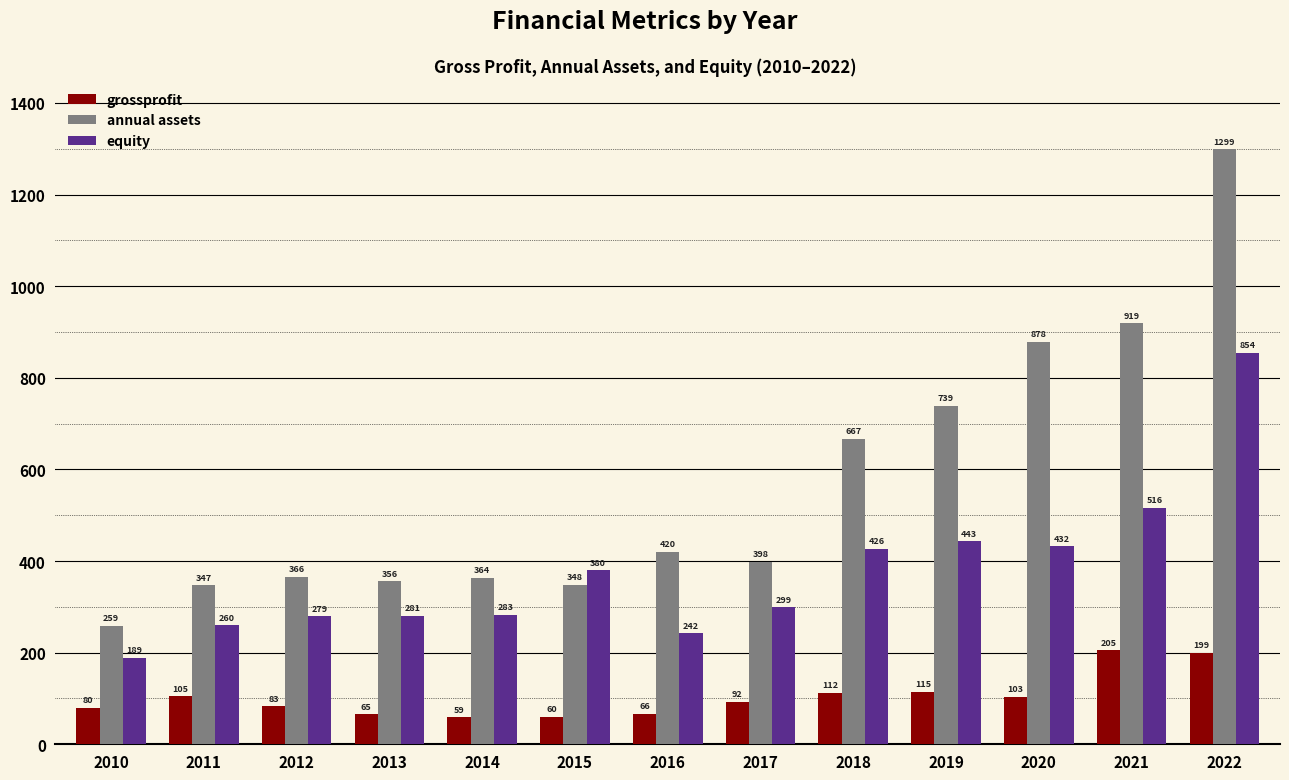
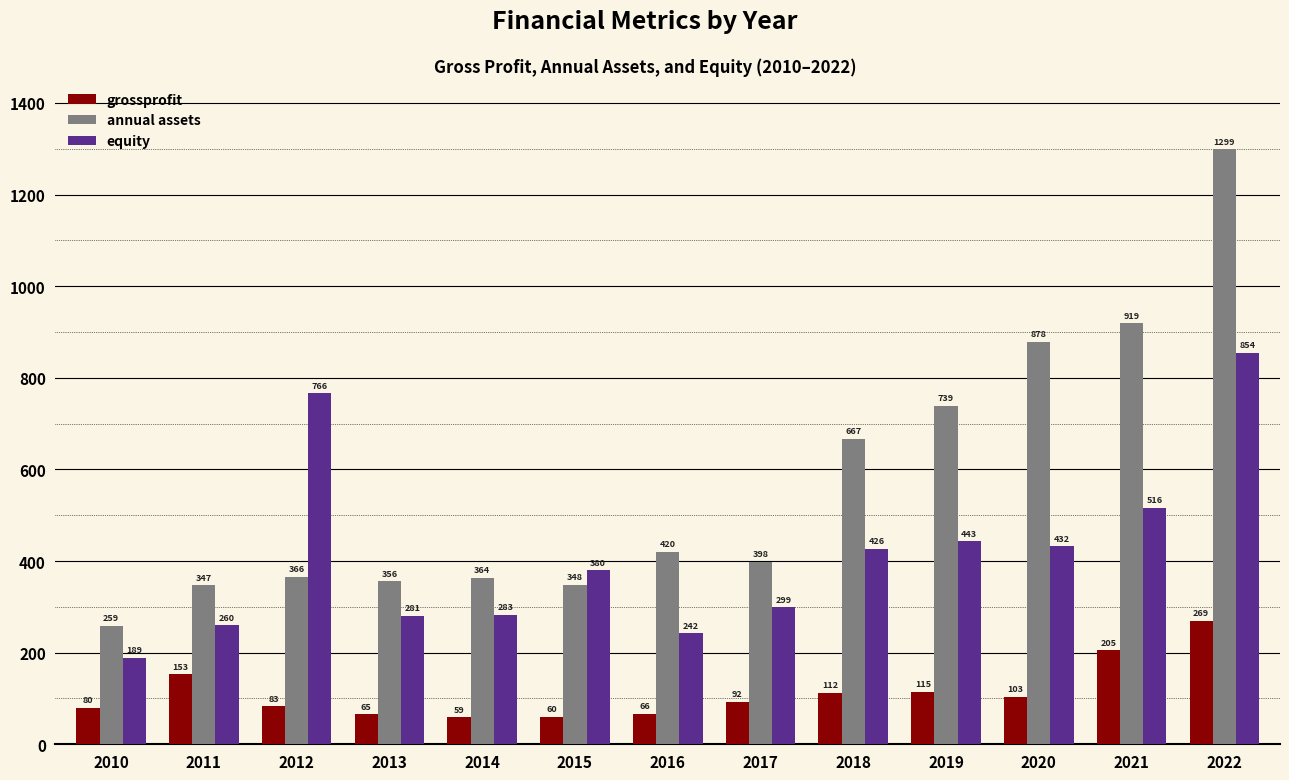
grossprofit, 2011: 105 -> 153
equity, 2012: 279 -> 766
grossprofit, 2022: 199 -> 269
